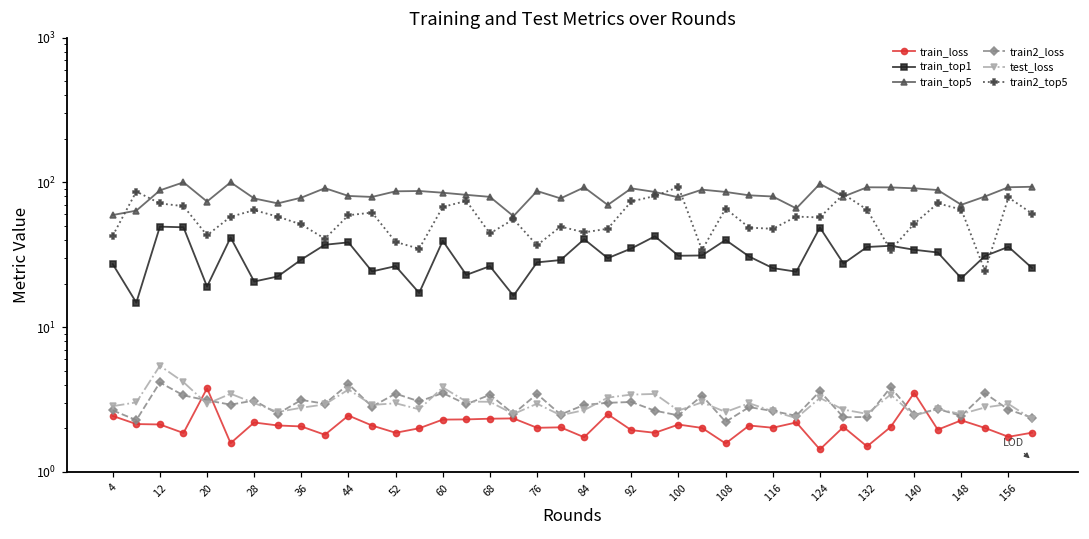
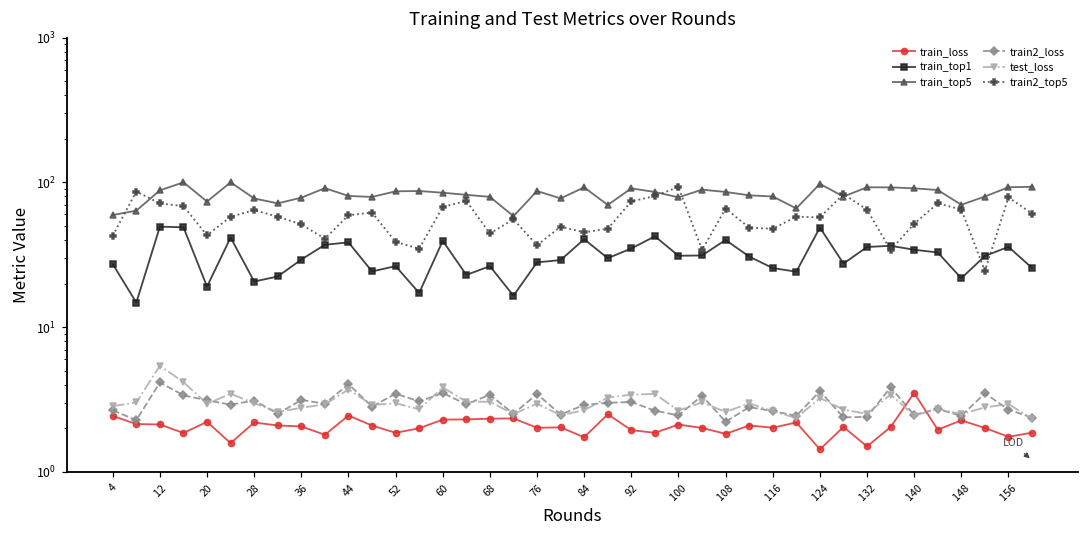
train_loss, 20: 3.8 -> 2.2
train_loss, 108: 1.6 -> 1.8
